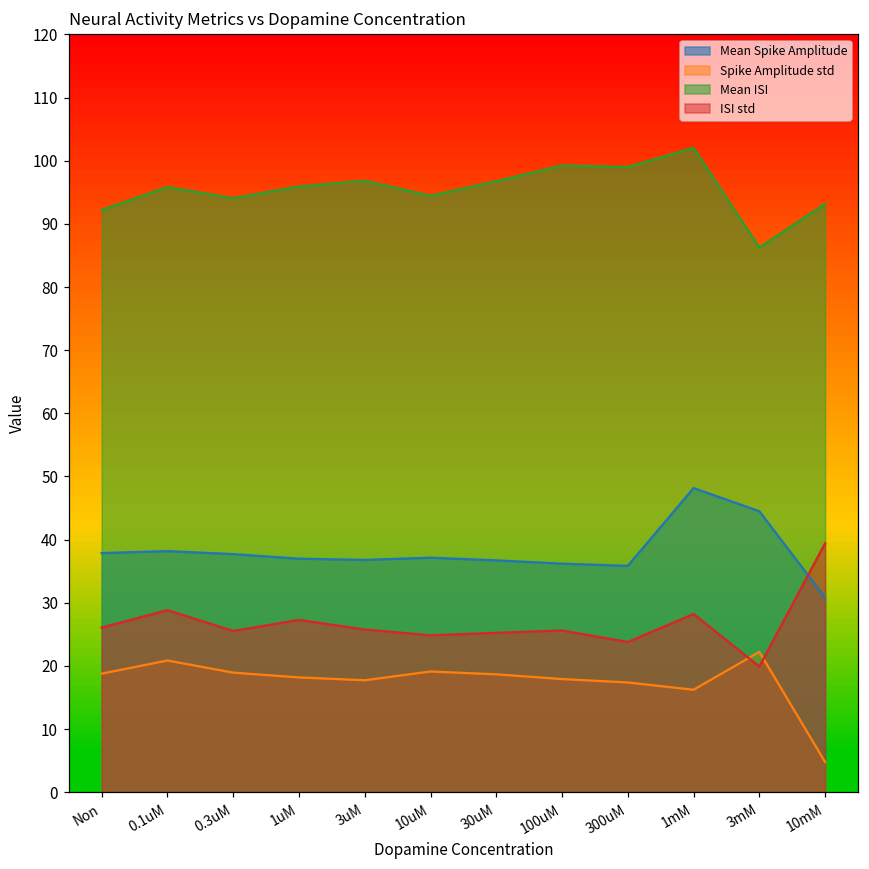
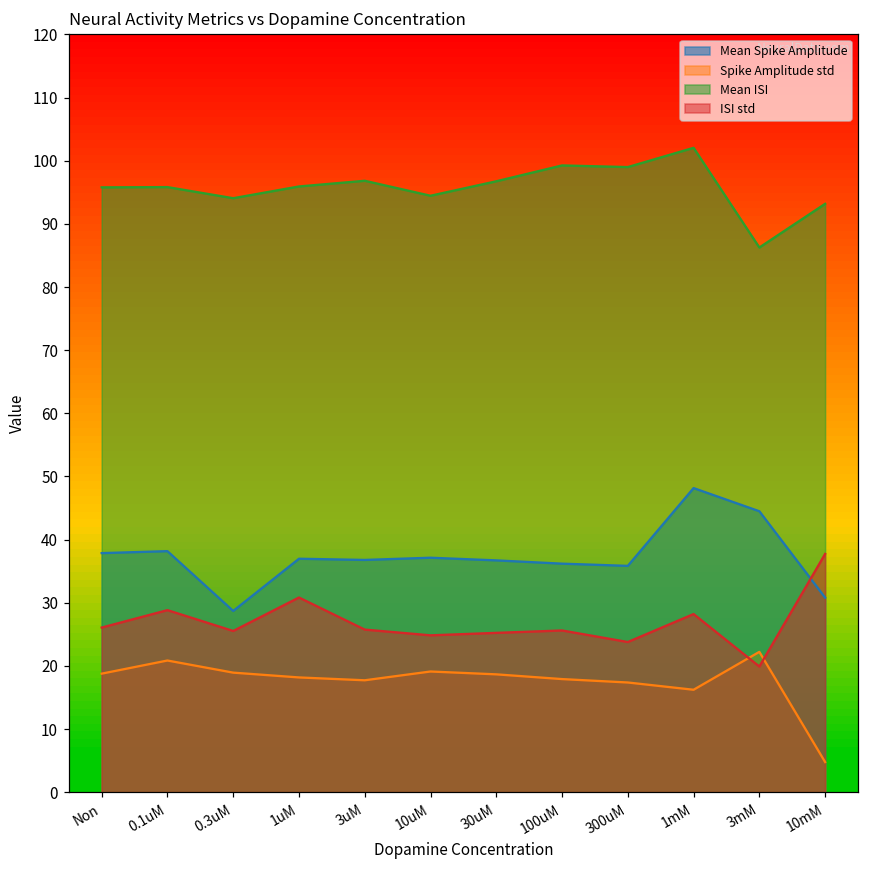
Mean ISI, Non: 92 -> 96
Mean Spike Amplitude, 0.3uM: 38 -> 29
ISI std, 1uM: 27 -> 31
ISI std, 10mM: 39 -> 38
